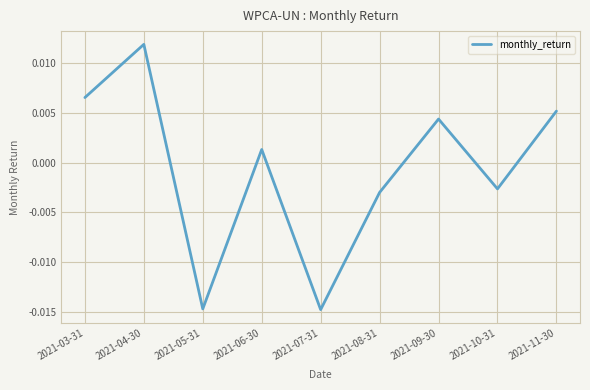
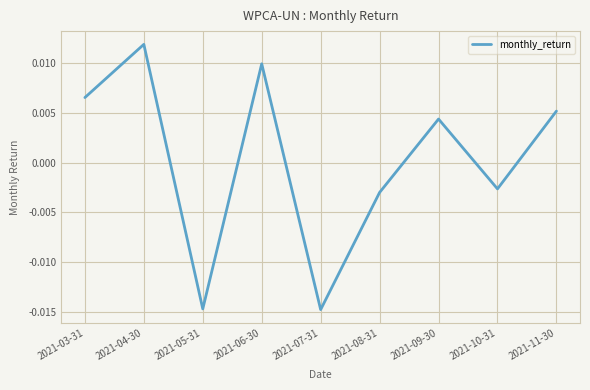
2021-06-30: 0.001 -> 0.010
